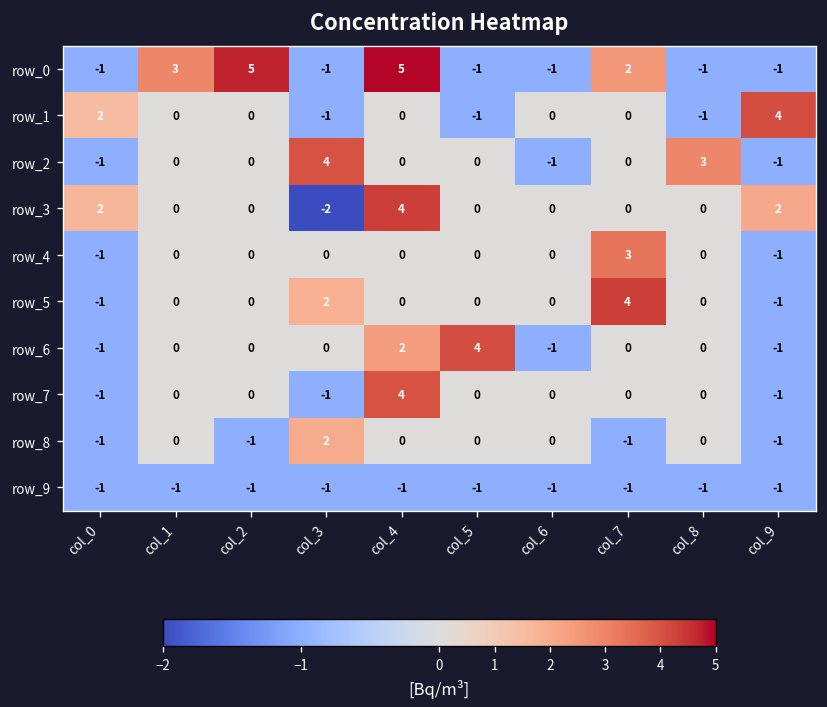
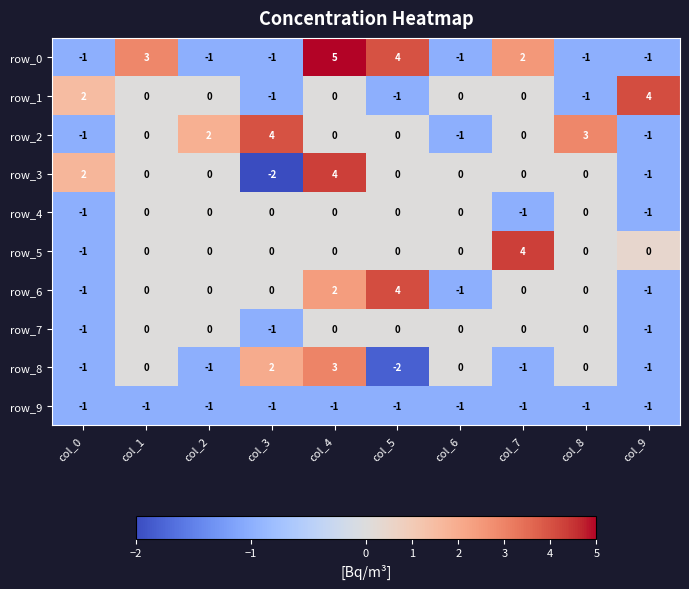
row_0, col_2: 5 -> -1
row_0, col_5: -1 -> 4
row_2, col_2: 0 -> 2
row_3, col_9: 2 -> -1
row_4, col_7: 3 -> -1
row_5, col_3: 2 -> 0
row_5, col_9: -1 -> 0
row_7, col_4: 4 -> 0
row_8, col_4: 0 -> 3
row_8, col_5: 0 -> -2
